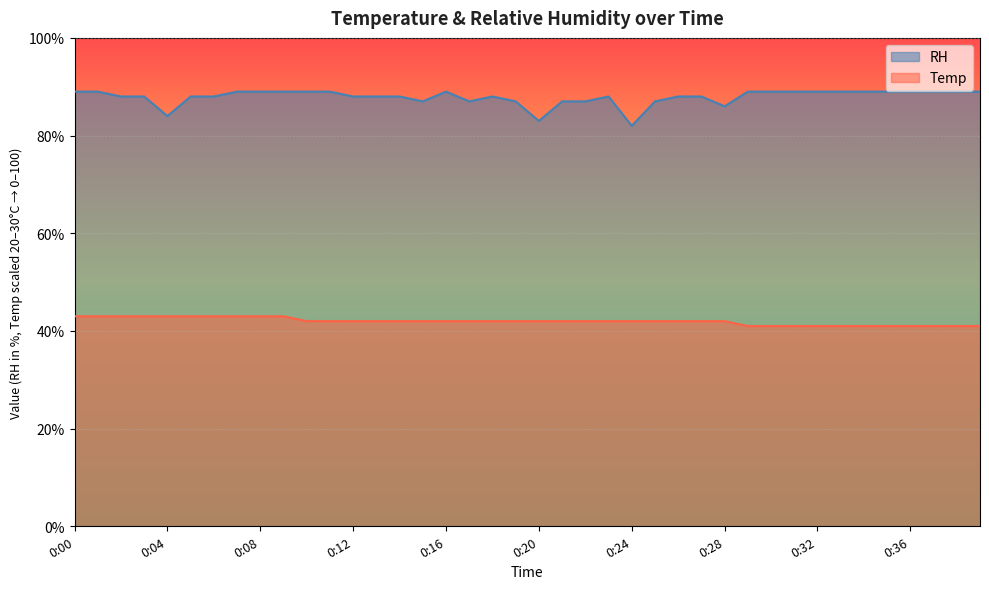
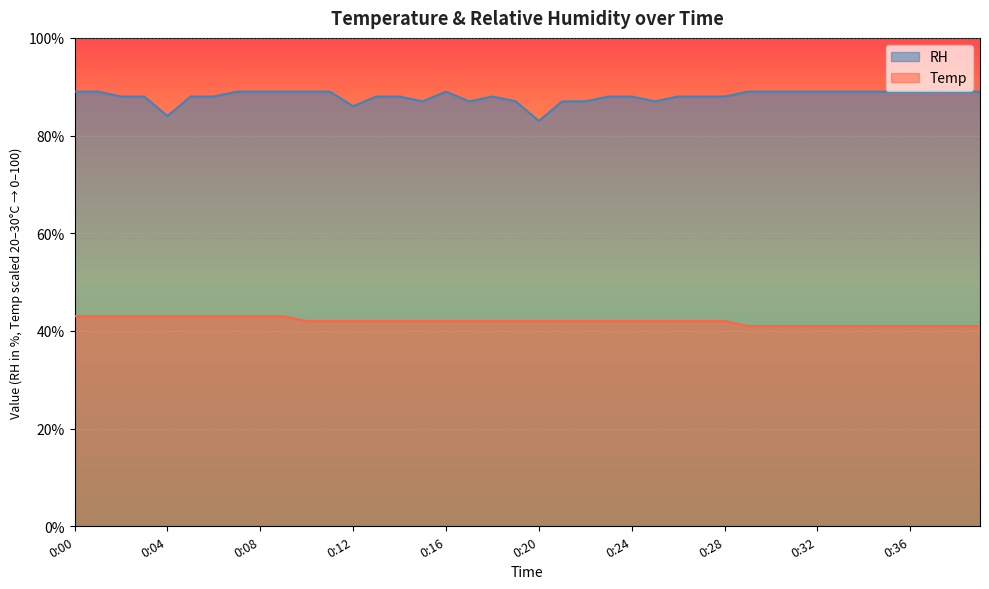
RH, 0:12: 88% -> 86%
RH, 0:24: 82% -> 88%
RH, 0:28: 86% -> 88%
